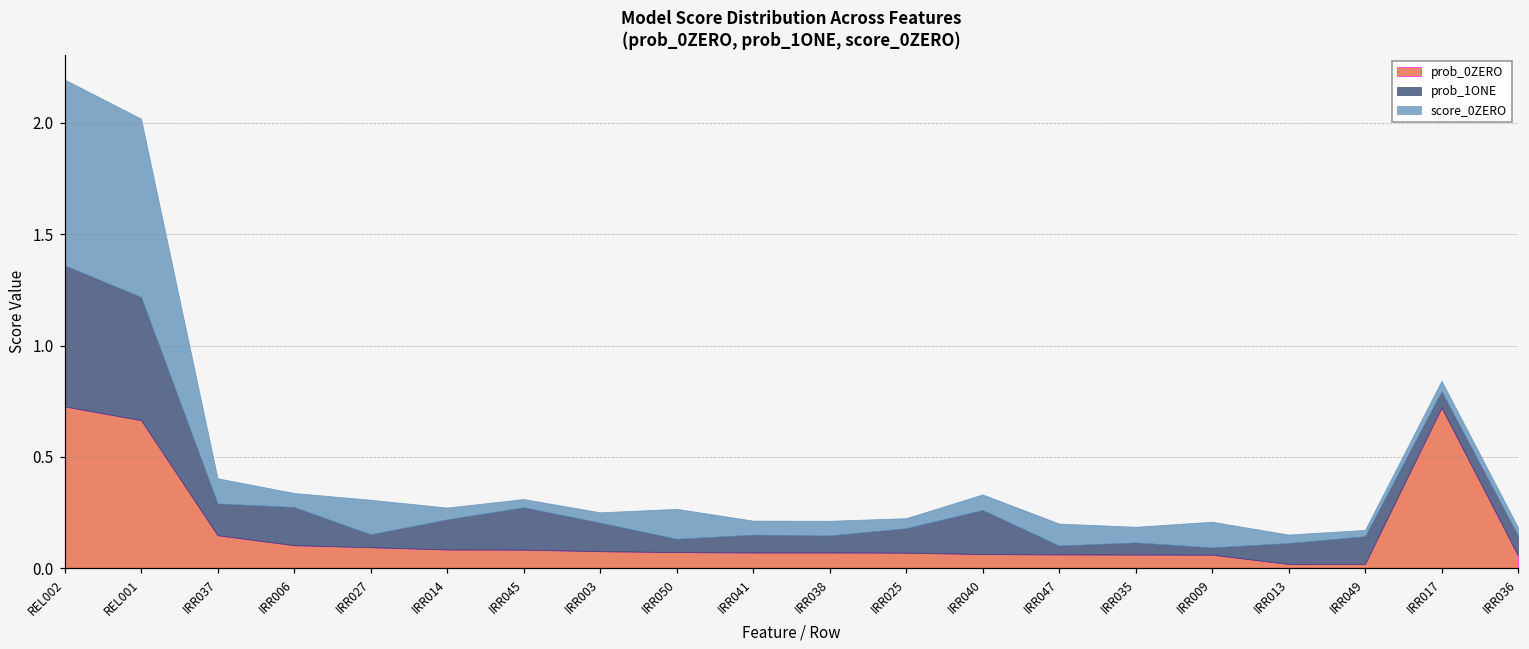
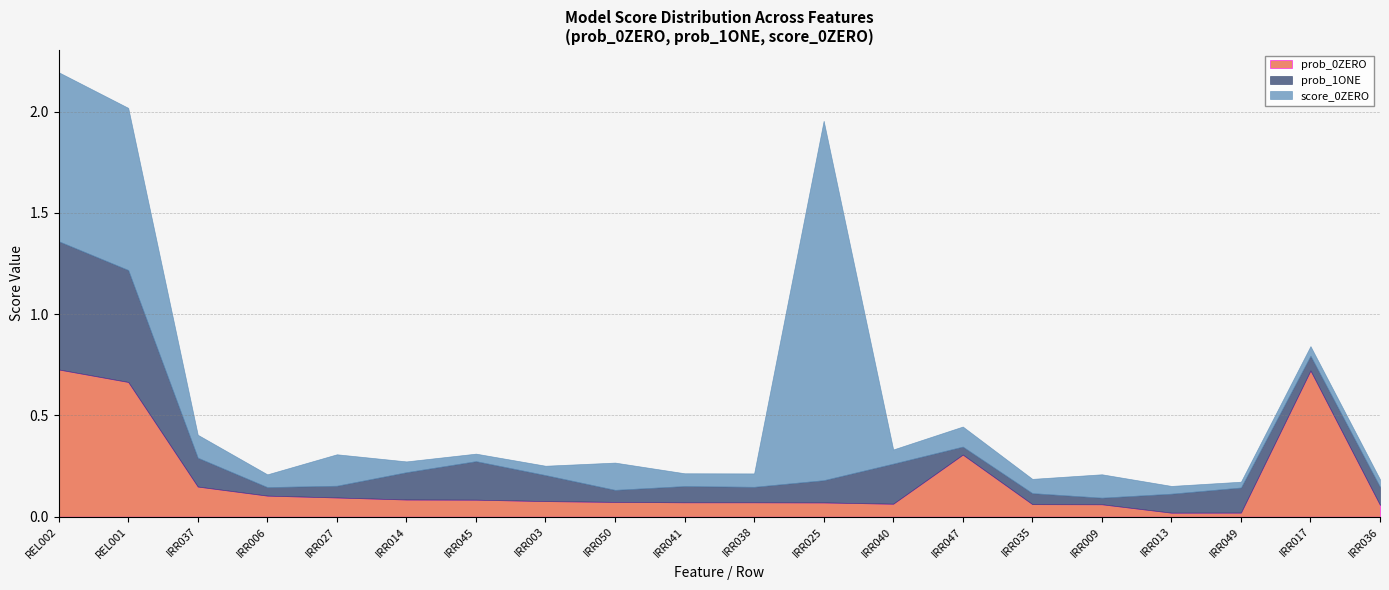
prob_1ONE, IRR006: 0.17 -> 0.04
score_0ZERO, IRR025: 0.05 -> 1.77
prob_0ZERO, IRR047: 0.06 -> 0.31
